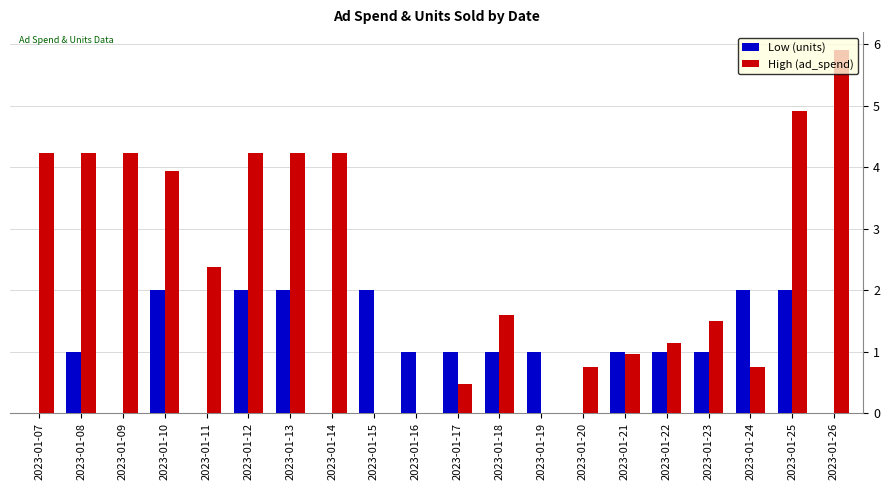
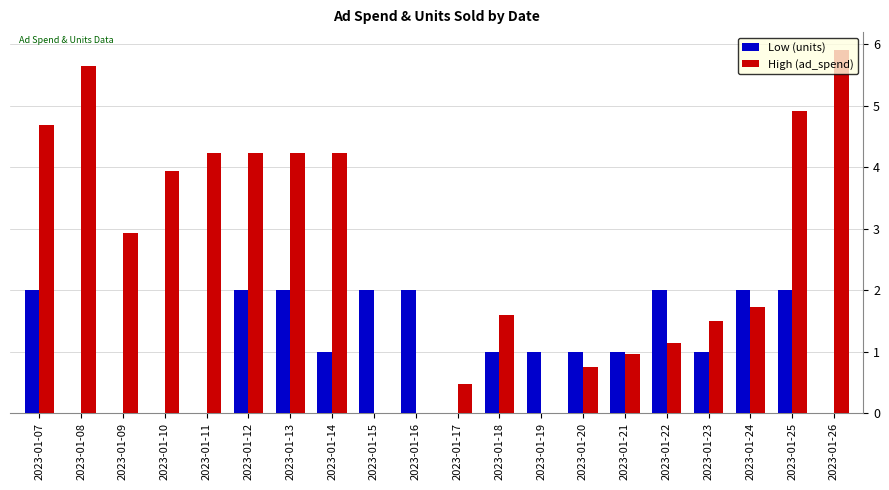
Low (units), 2023-01-07: 0 -> 2
High (ad_spend), 2023-01-07: 4.2 -> 4.7
Low (units), 2023-01-08: 1 -> 0
High (ad_spend), 2023-01-08: 4.2 -> 5.6
High (ad_spend), 2023-01-09: 4.2 -> 2.9
Low (units), 2023-01-10: 2 -> 0
High (ad_spend), 2023-01-11: 2.4 -> 4.2
Low (units), 2023-01-14: 0 -> 1
Low (units), 2023-01-16: 1 -> 2
Low (units), 2023-01-17: 1 -> 0
Low (units), 2023-01-20: 0 -> 1
Low (units), 2023-01-22: 1 -> 2
High (ad_spend), 2023-01-24: 0.8 -> 1.7
